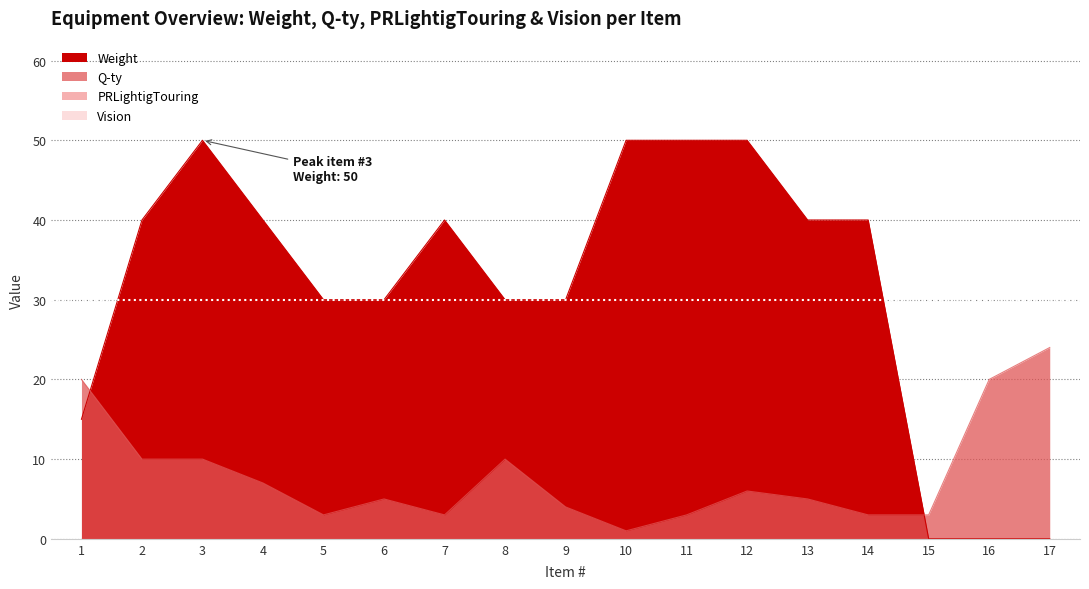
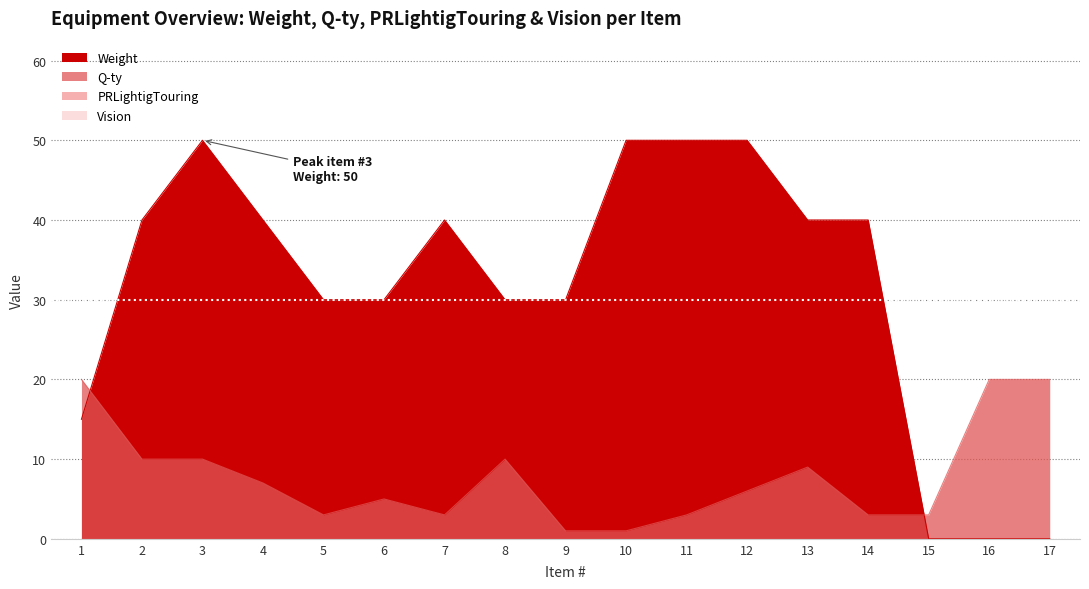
Q-ty, 9: 4 -> 1
Q-ty, 13: 5 -> 9
Q-ty, 17: 24 -> 20
